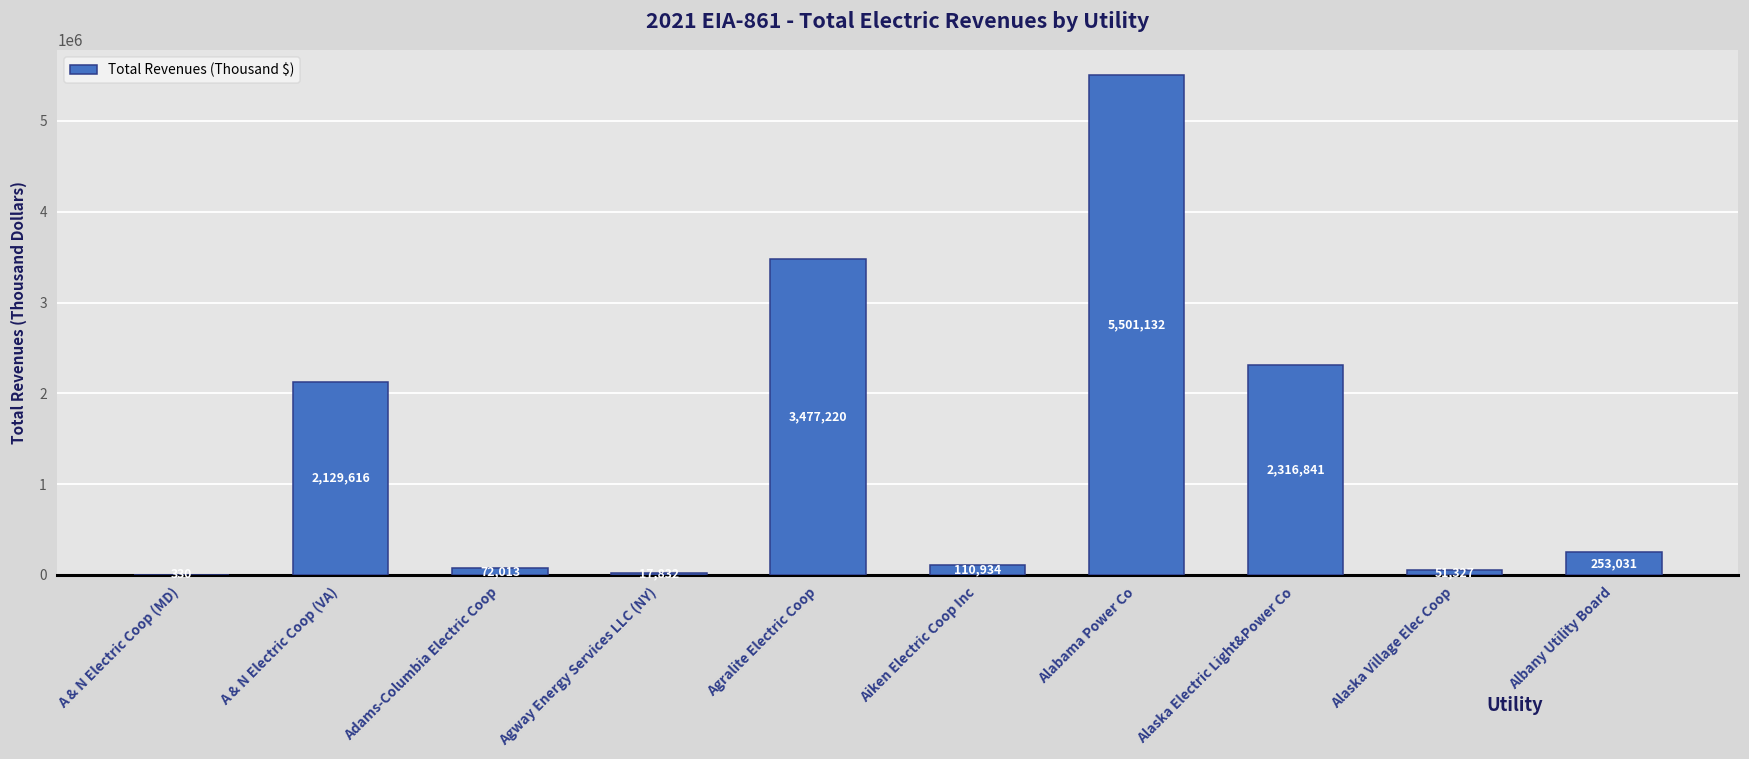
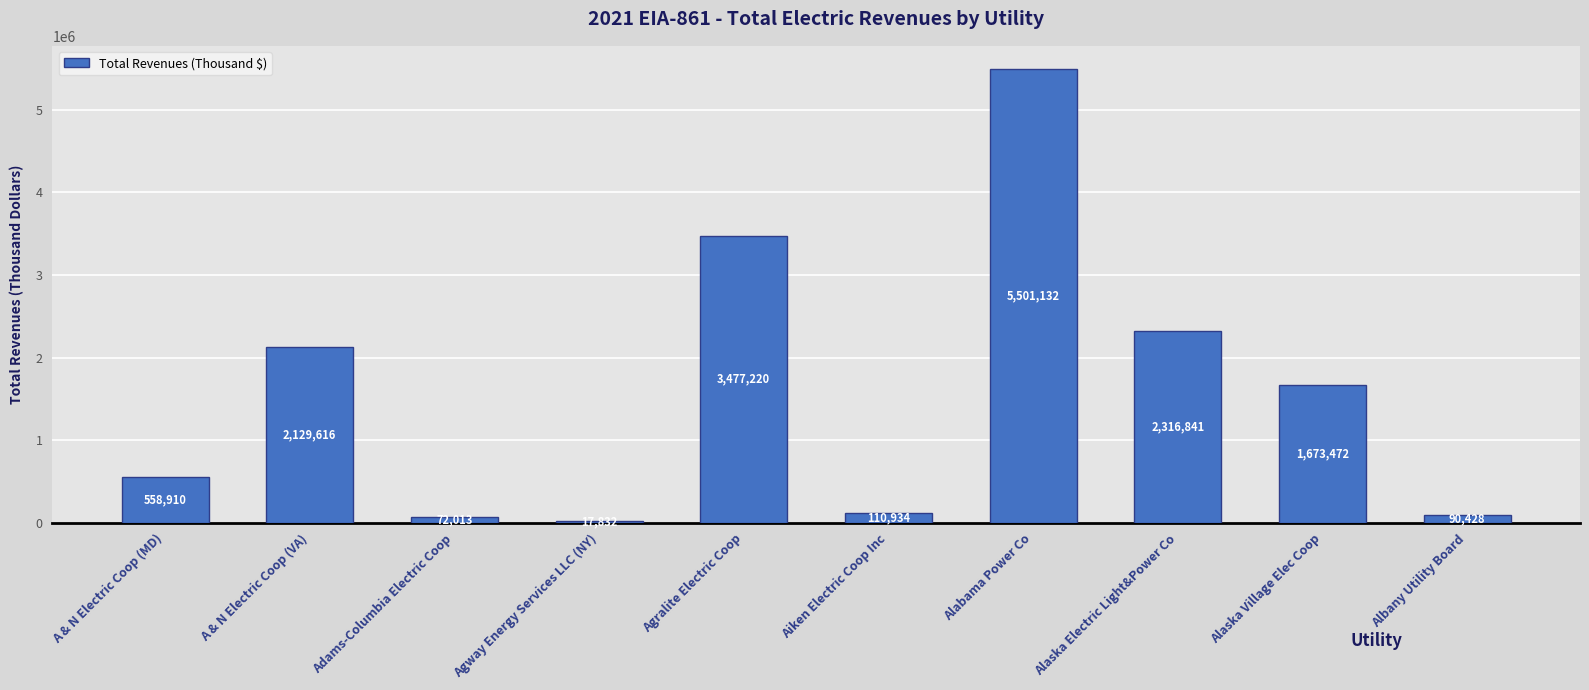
A & N Electric Coop (MD): 0 -> 600000
Alaska Village Elec Coop: 100000 -> 1700000
Albany Utility Board: 253,031 -> 90,428
